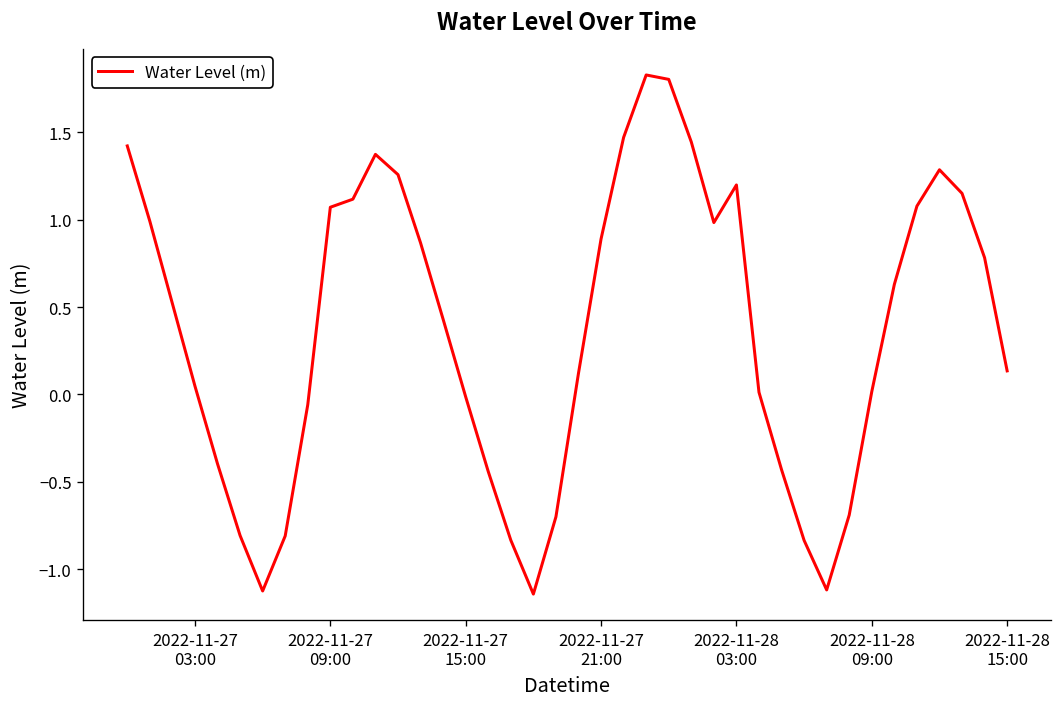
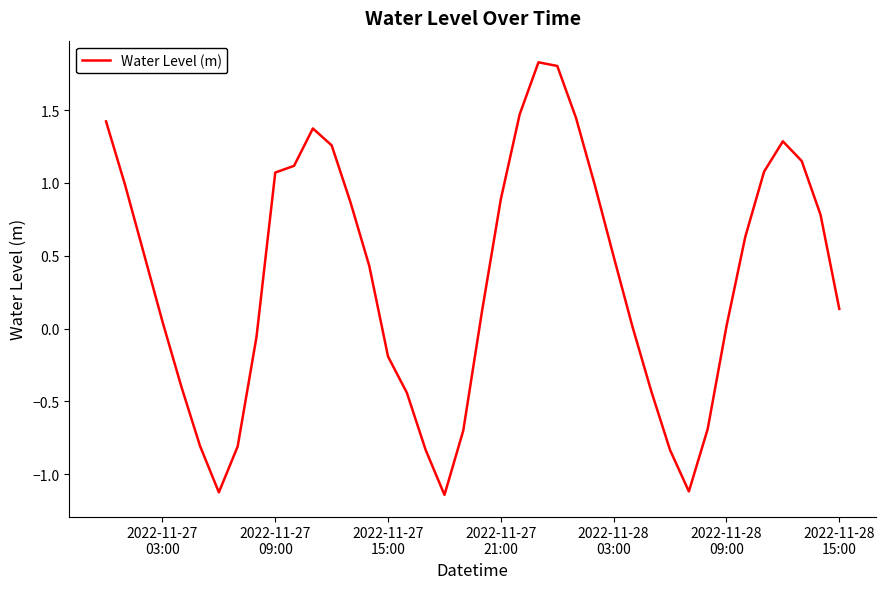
2022-11-27 15:00: -0.01 -> -0.19
2022-11-28 03:00: 1.20 -> 0.49
